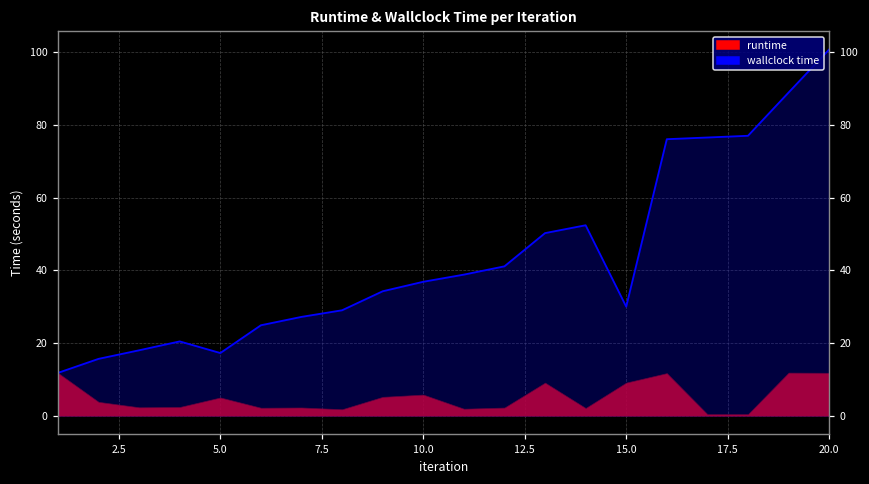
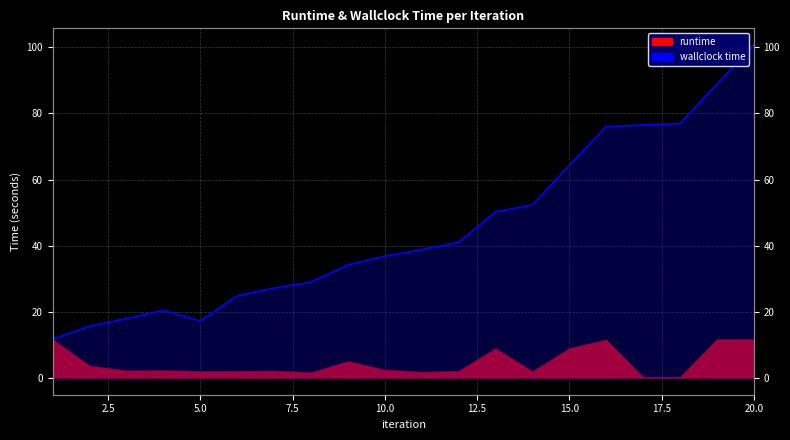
runtime, 5.0: 5 -> 2
runtime, 10.0: 6 -> 3
wallclock time, 15.0: 30 -> 64
